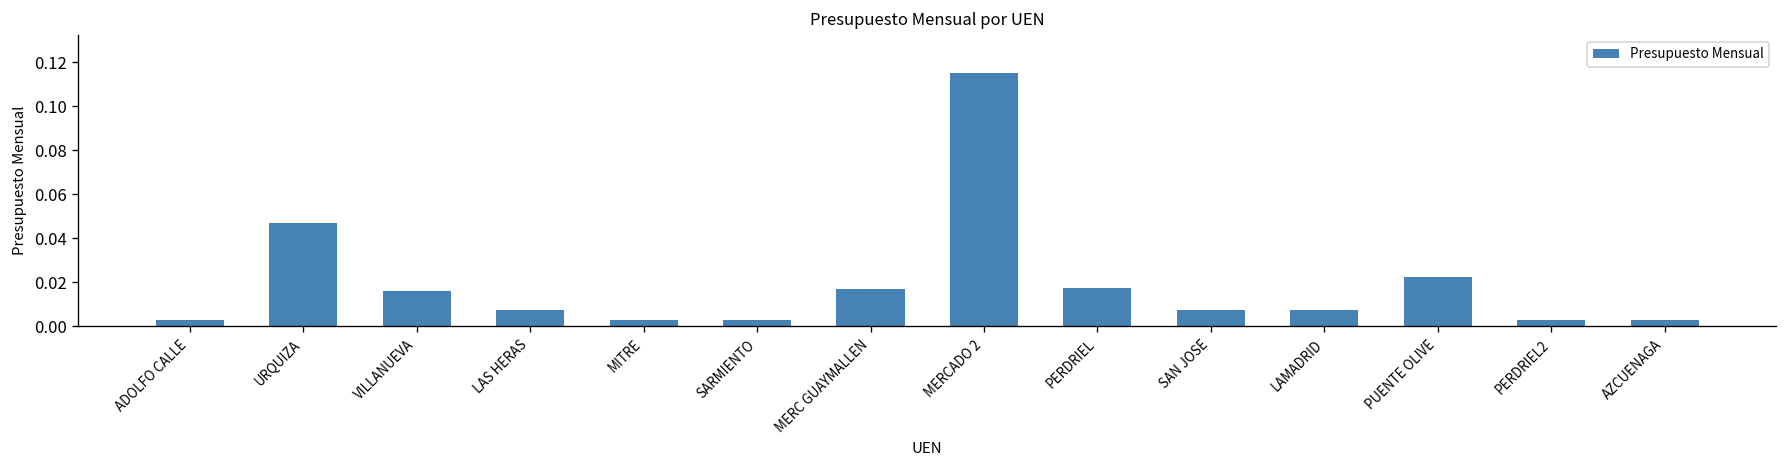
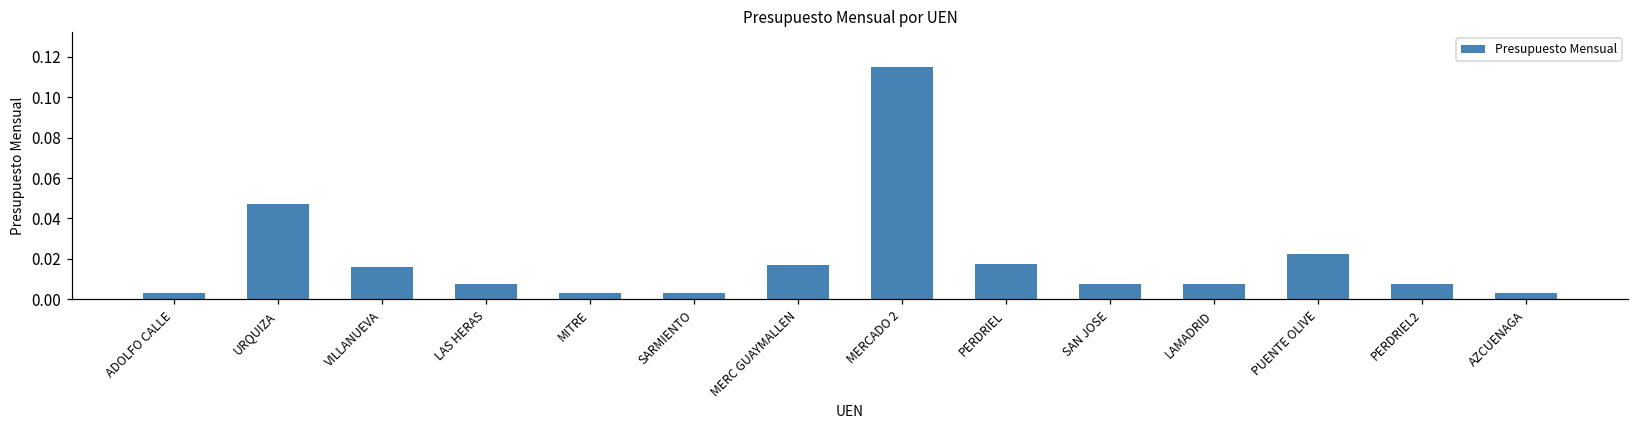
PERDRIEL2: 0.003 -> 0.008
